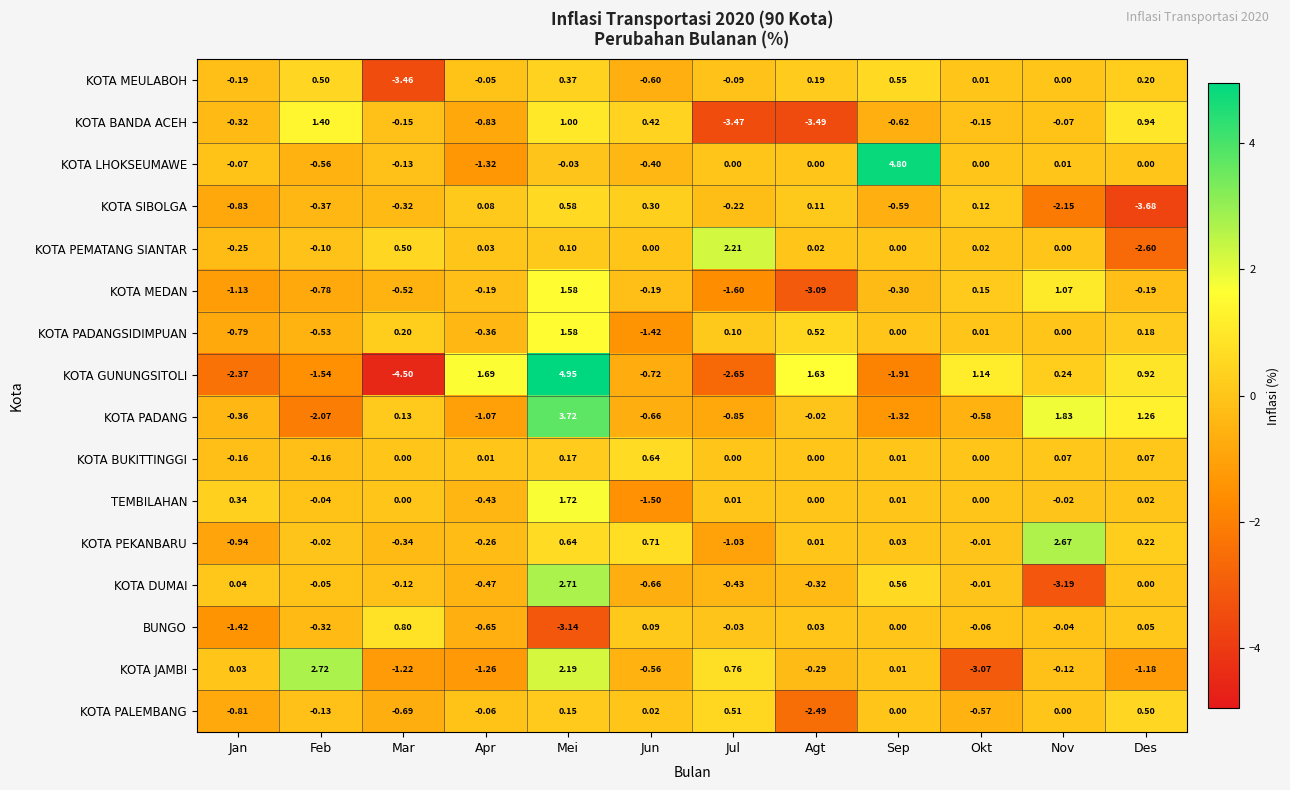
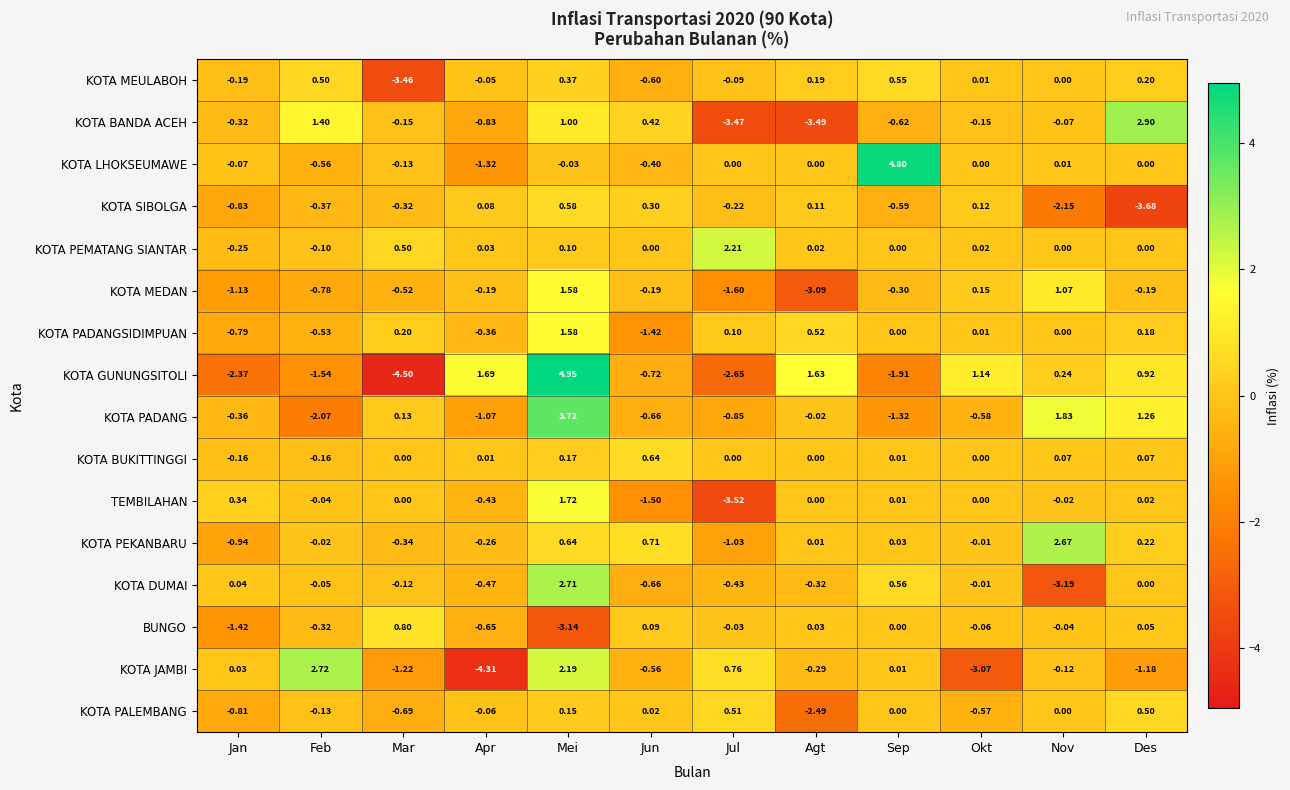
KOTA BANDA ACEH, Des: 0.94 -> 2.90
KOTA PEMATANG SIANTAR, Des: -2.60 -> 0.00
TEMBILAHAN, Jul: 0.01 -> -3.52
KOTA JAMBI, Apr: -1.26 -> -4.31
